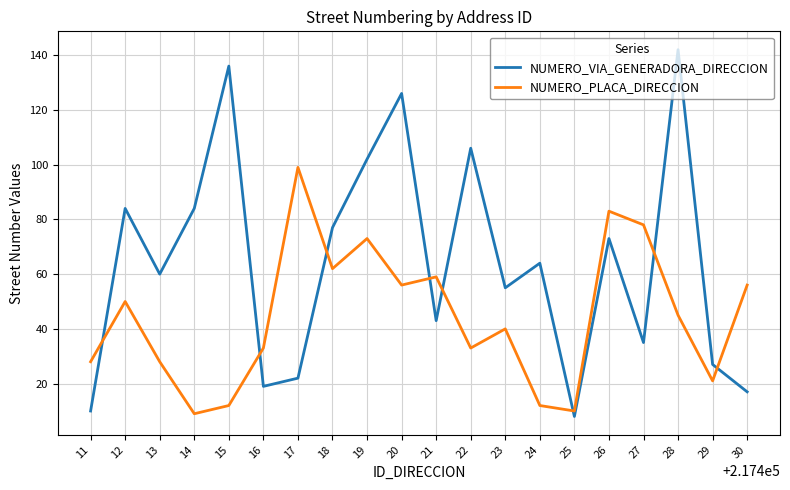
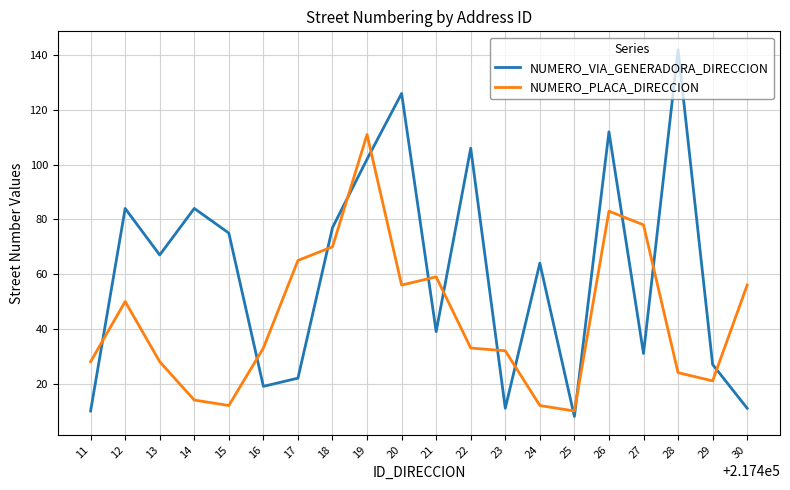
NUMERO_VIA_GENERADORA_DIRECCION, 13: 60 -> 67
NUMERO_PLACA_DIRECCION, 14: 9 -> 14
NUMERO_VIA_GENERADORA_DIRECCION, 15: 136 -> 75
NUMERO_PLACA_DIRECCION, 17: 99 -> 65
NUMERO_PLACA_DIRECCION, 18: 62 -> 70
NUMERO_PLACA_DIRECCION, 19: 73 -> 111
NUMERO_VIA_GENERADORA_DIRECCION, 21: 43 -> 39
NUMERO_VIA_GENERADORA_DIRECCION, 23: 55 -> 11
NUMERO_PLACA_DIRECCION, 23: 40 -> 32
NUMERO_VIA_GENERADORA_DIRECCION, 26: 73 -> 112
NUMERO_VIA_GENERADORA_DIRECCION, 27: 35 -> 31
NUMERO_PLACA_DIRECCION, 28: 45 -> 24
NUMERO_VIA_GENERADORA_DIRECCION, 30: 17 -> 11
